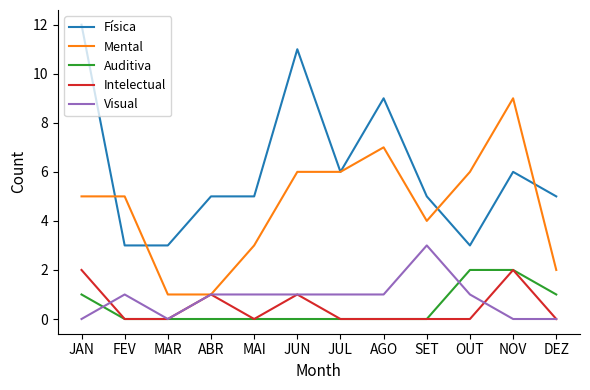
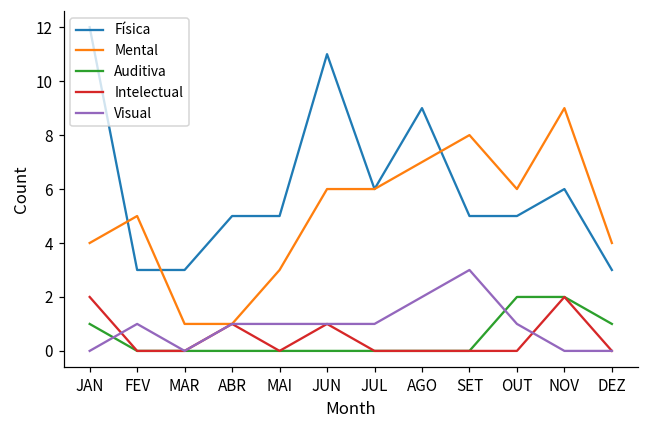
Mental, JAN: 5 -> 4
Visual, AGO: 1 -> 2
Mental, SET: 4 -> 8
Física, OUT: 3 -> 5
Física, DEZ: 5 -> 3
Mental, DEZ: 2 -> 4
